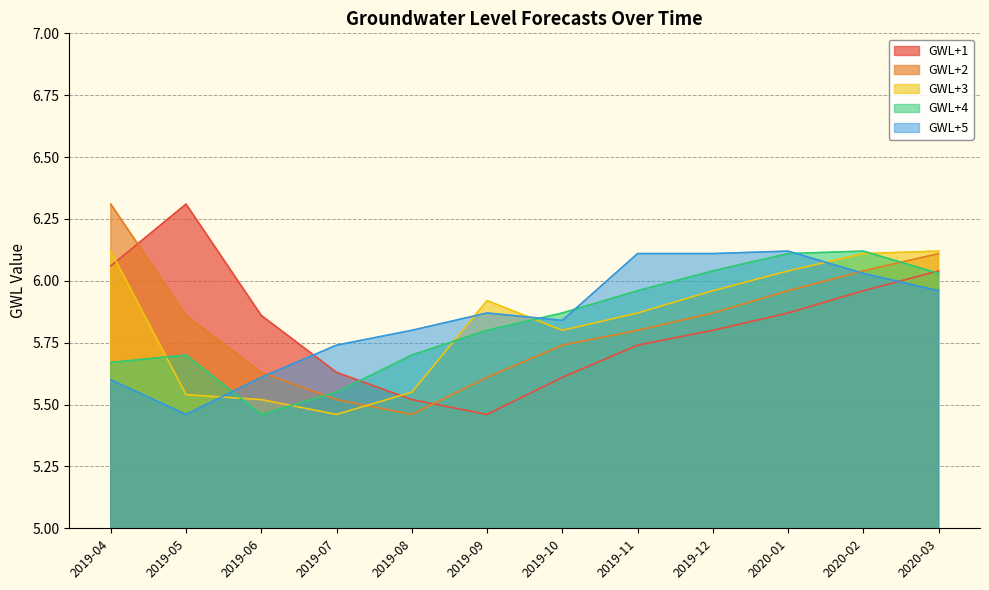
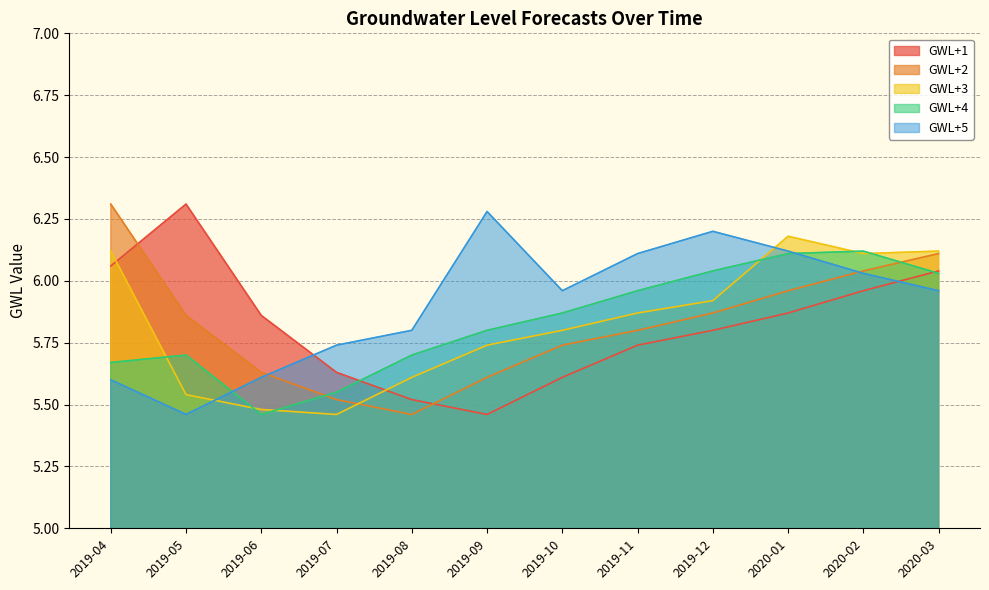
GWL+3, 2019-06: 5.52 -> 5.48
GWL+3, 2019-08: 5.55 -> 5.61
GWL+3, 2019-09: 5.92 -> 5.74
GWL+5, 2019-09: 5.87 -> 6.28
GWL+5, 2019-10: 5.84 -> 5.96
GWL+3, 2019-12: 5.96 -> 5.92
GWL+5, 2019-12: 6.11 -> 6.20
GWL+3, 2020-01: 6.04 -> 6.18
